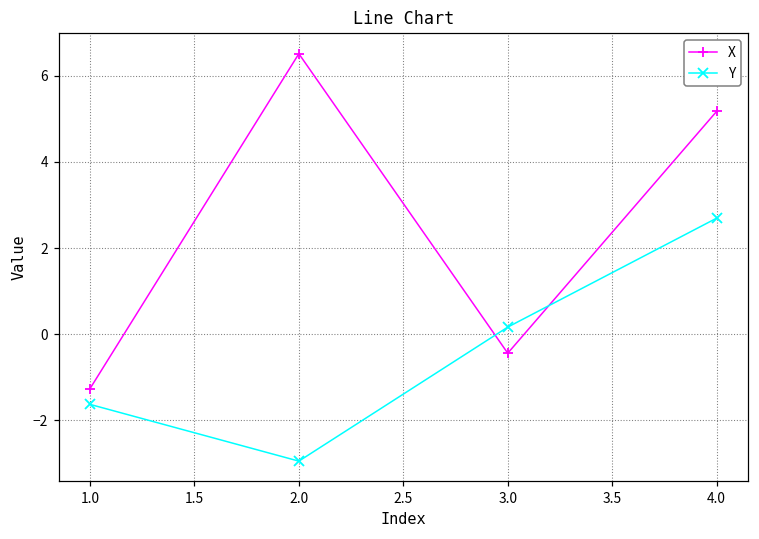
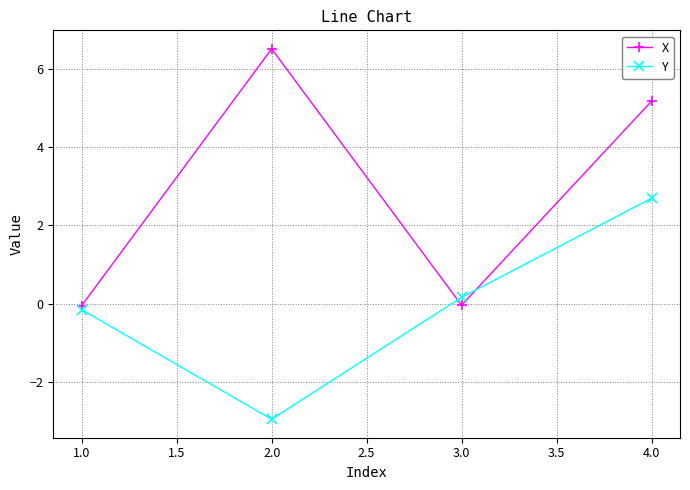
X, 1.0: -1.3 -> 0.0
Y, 1.0: -1.6 -> -0.2
X, 3.0: -0.4 -> 0.0
